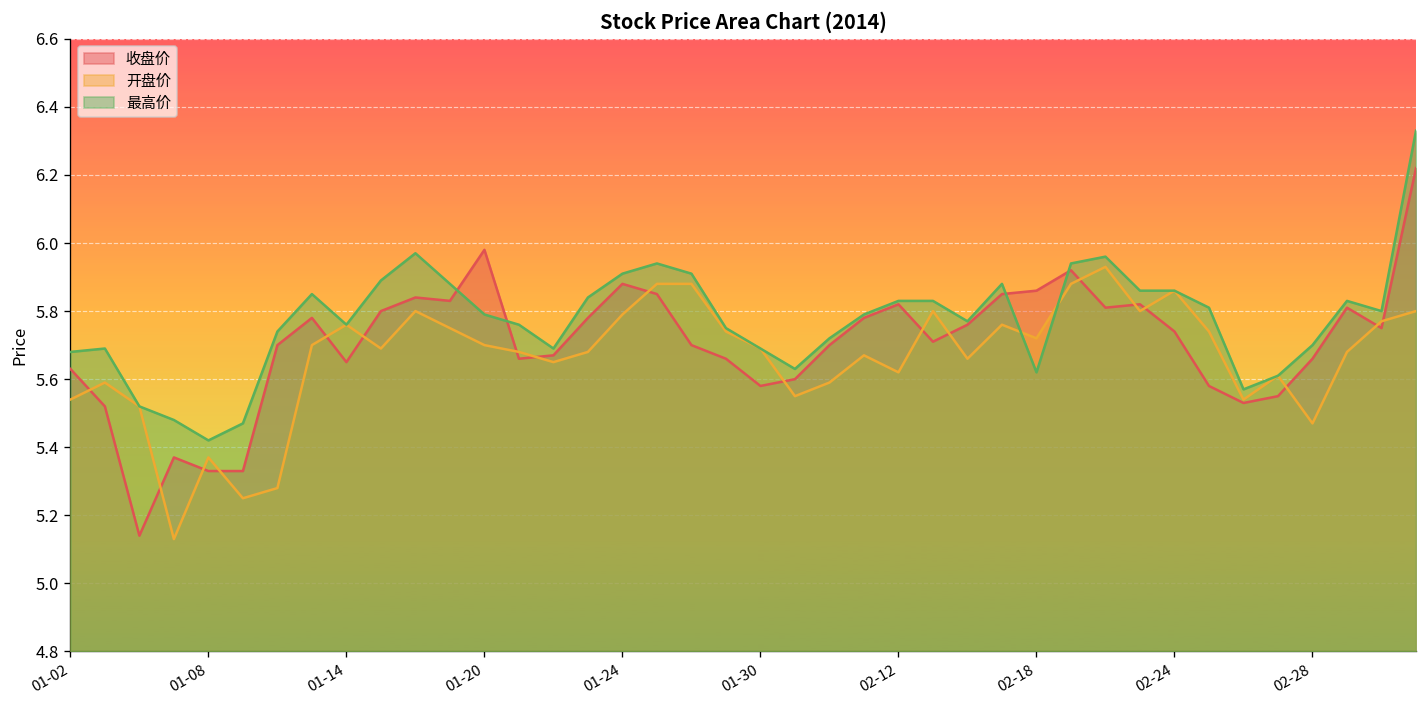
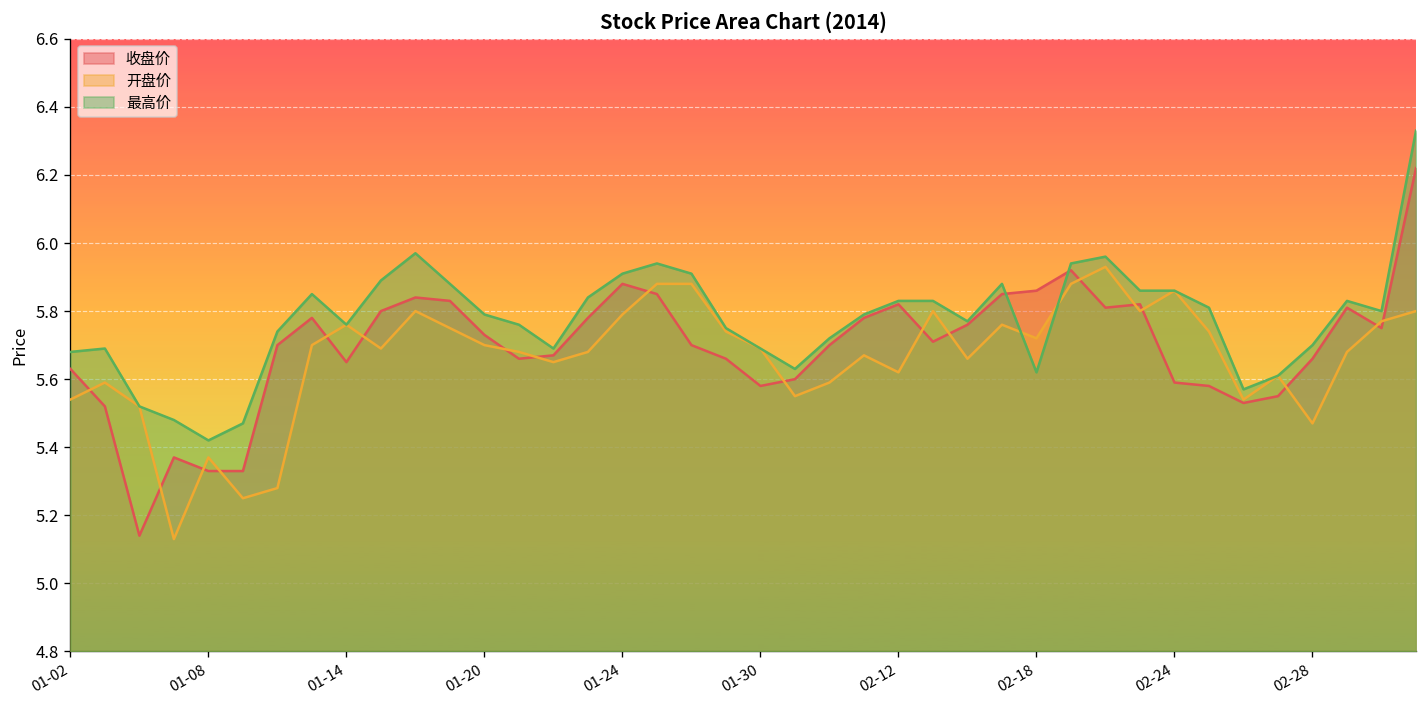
收盘价, 01-20: 5.98 -> 5.73
收盘价, 02-24: 5.74 -> 5.59
